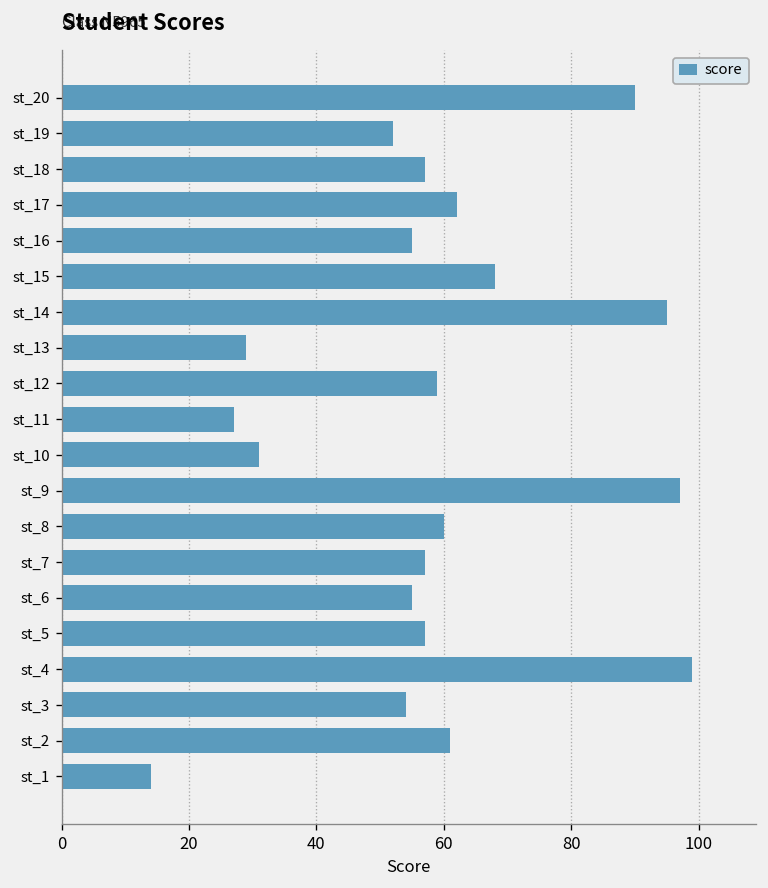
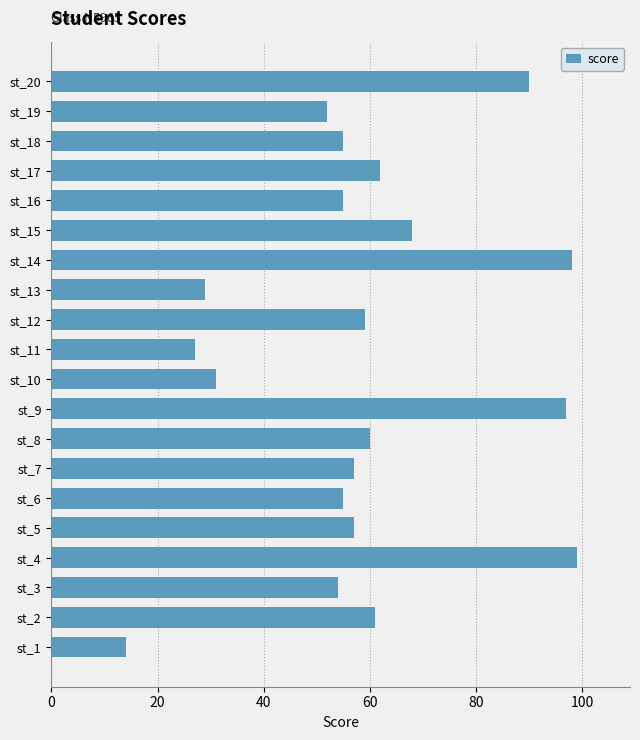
st_18: 57 -> 55
st_14: 95 -> 98
